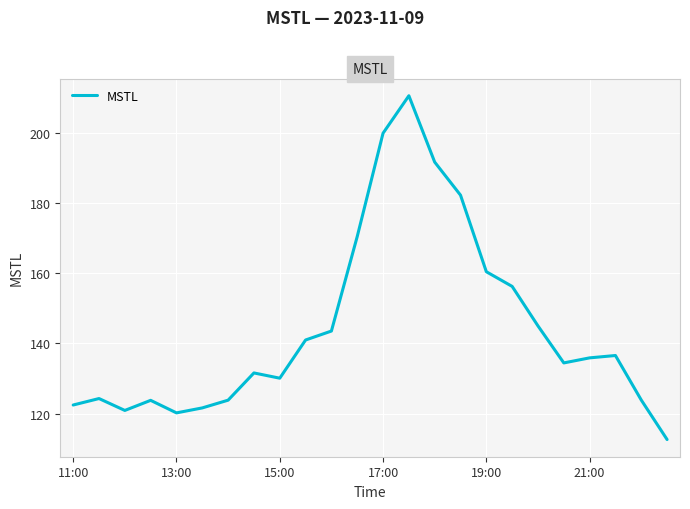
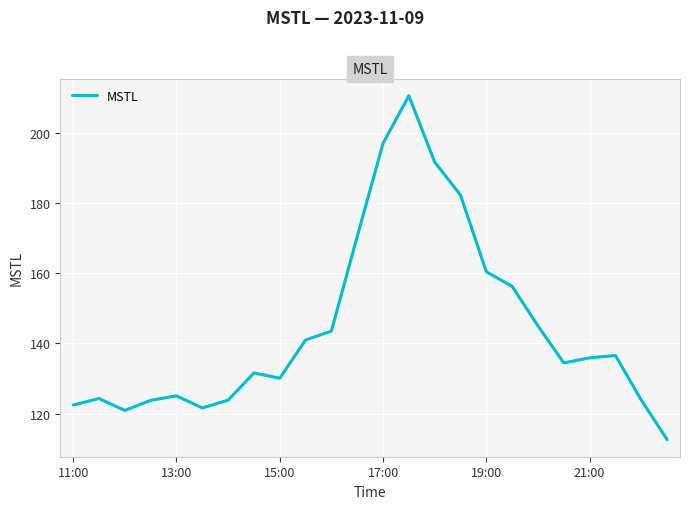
13:00: 120 -> 125
17:00: 200 -> 197
